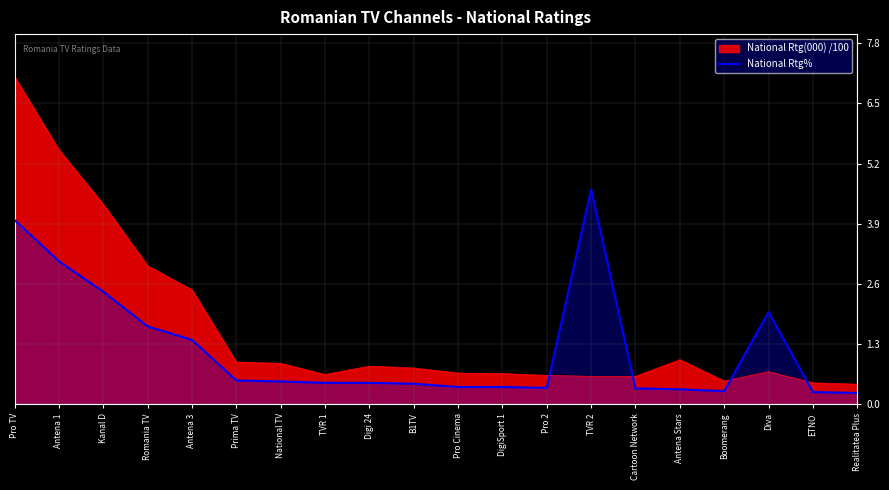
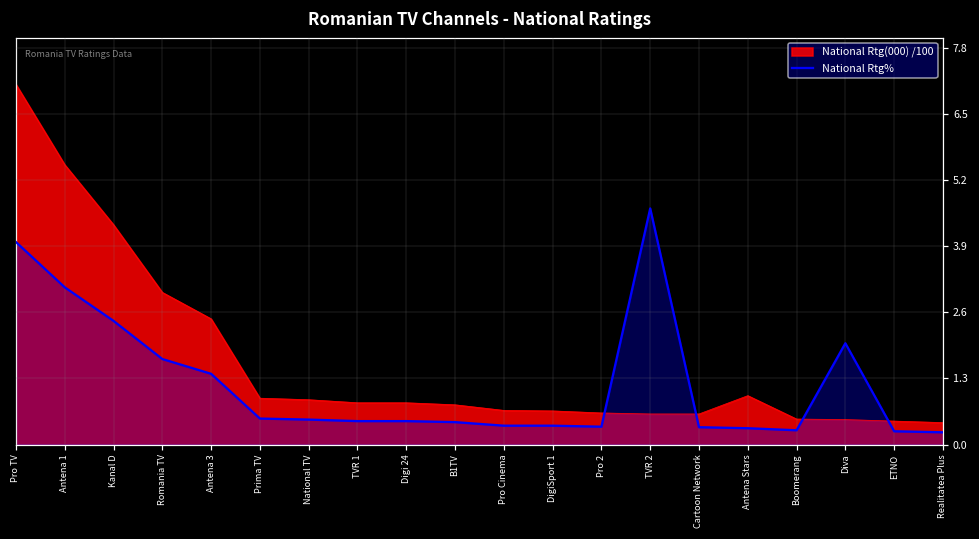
National Rtg(000) /100, TVR 1: 0.6 -> 0.8
National Rtg(000) /100, Diva: 0.7 -> 0.5
